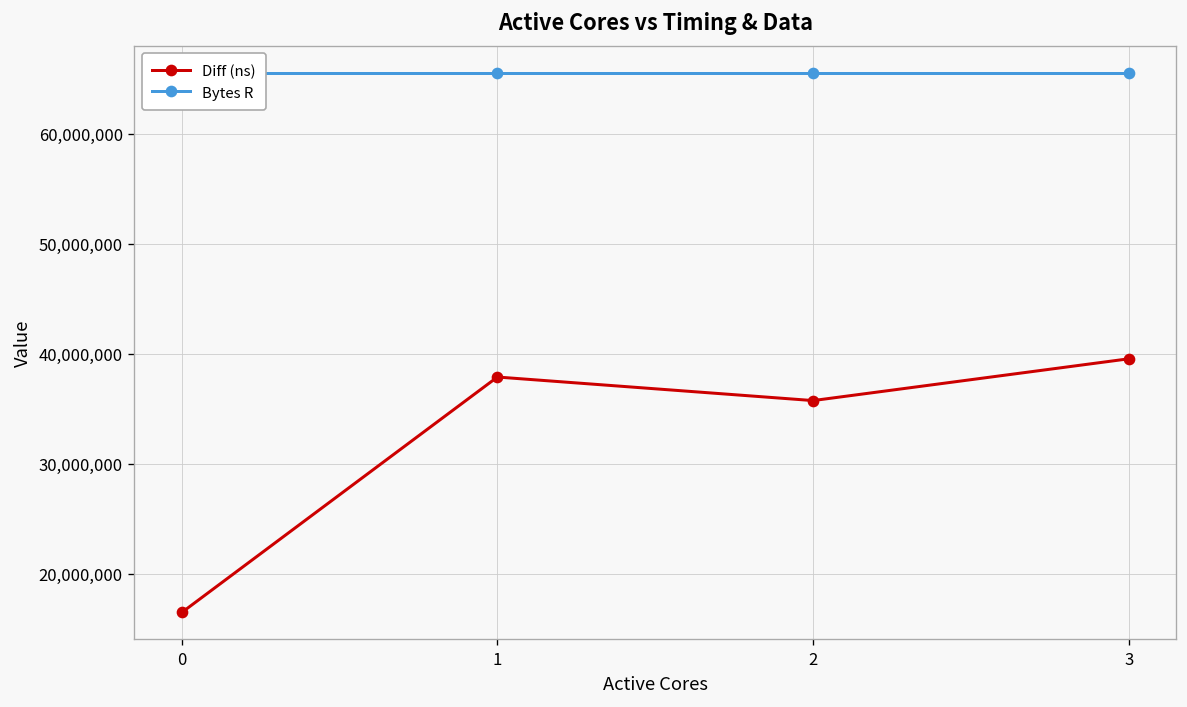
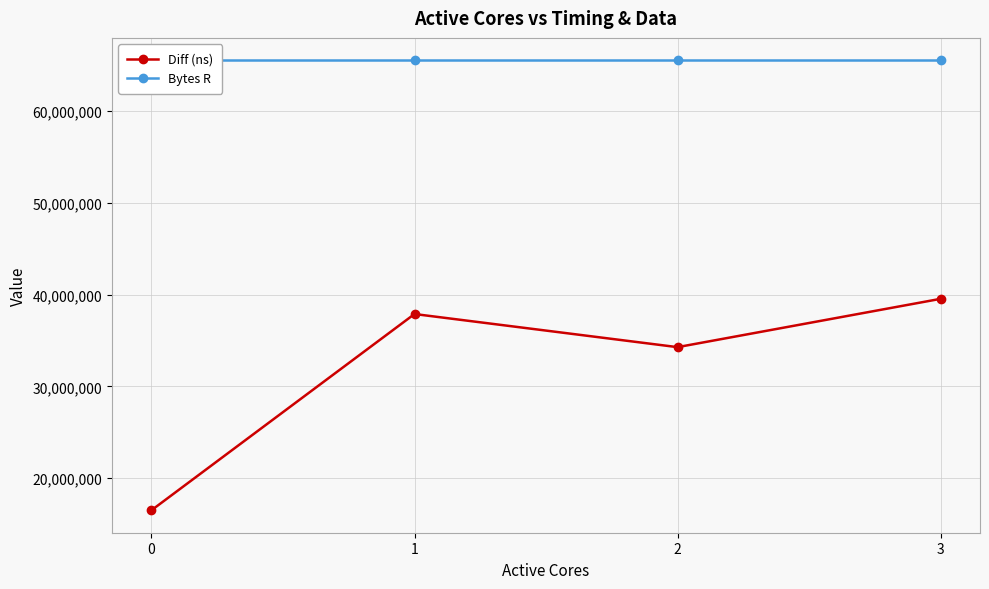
Diff (ns), 2: 36,000,000 -> 34,000,000
